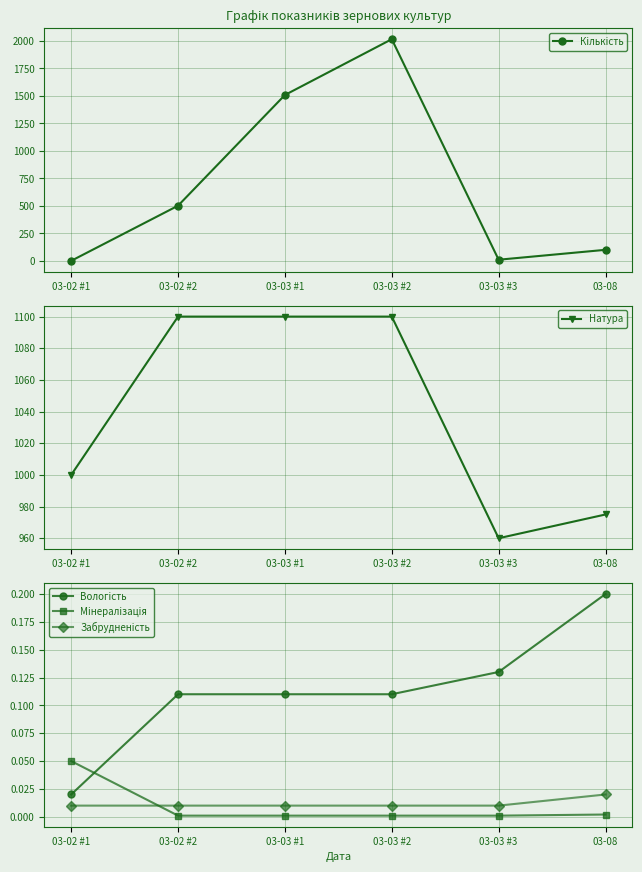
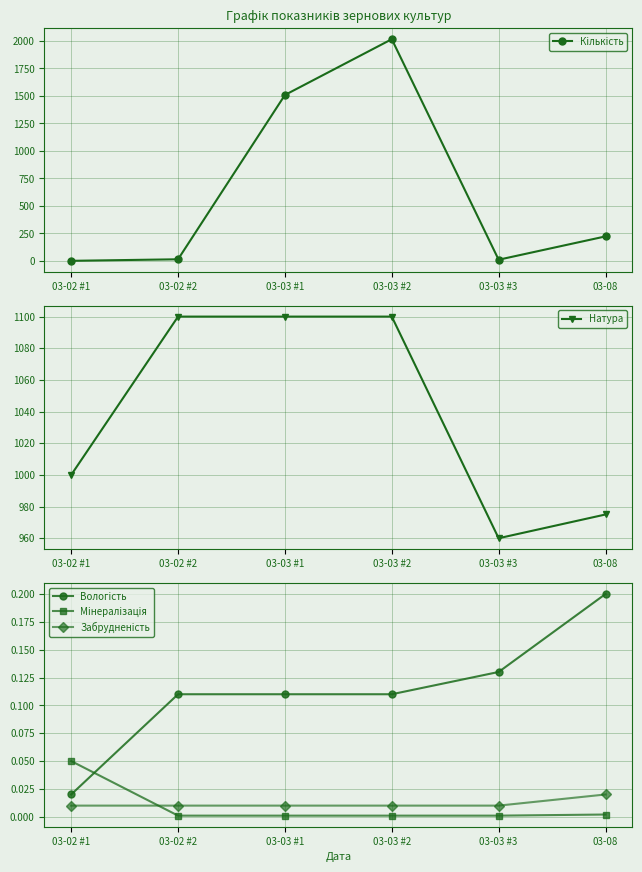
Графік показників зернових культур, 03-02 #2: 500 -> 20
Графік показників зернових культур, 03-08: 100 -> 220
